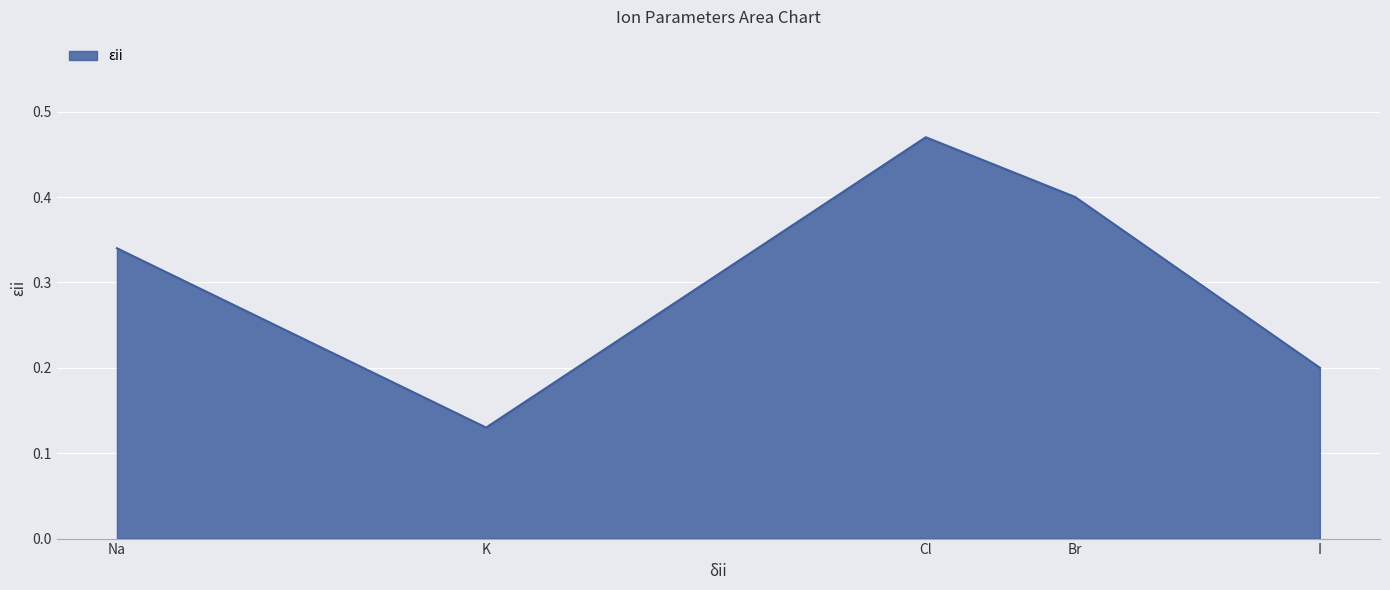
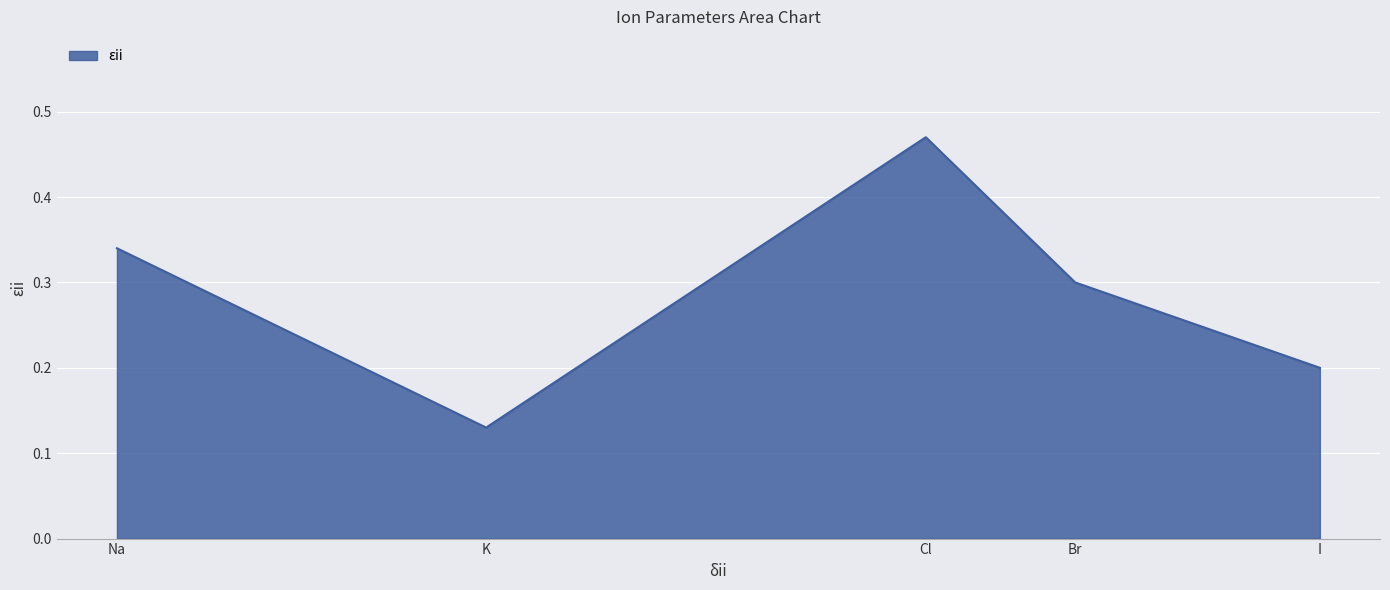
Br: 0.4 -> 0.3
